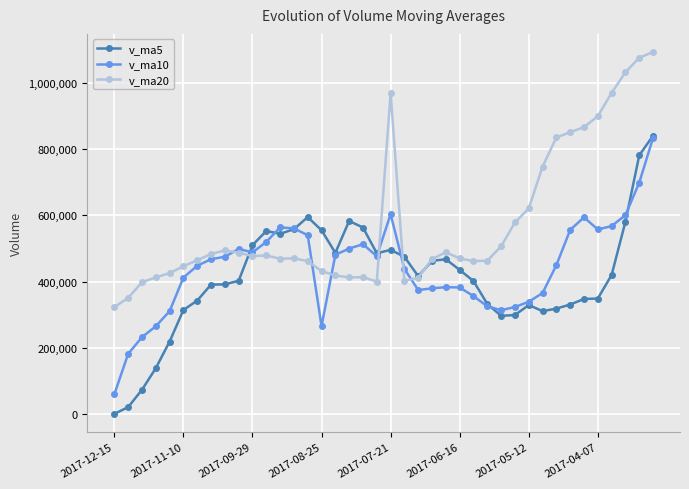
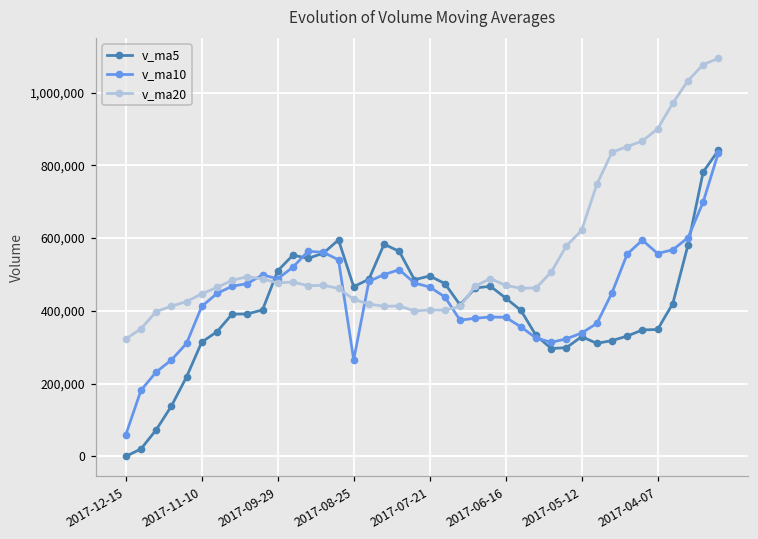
v_ma5, 2017-08-25: 560,000 -> 470,000
v_ma10, 2017-07-21: 600,000 -> 470,000
v_ma20, 2017-07-21: 970,000 -> 400,000
